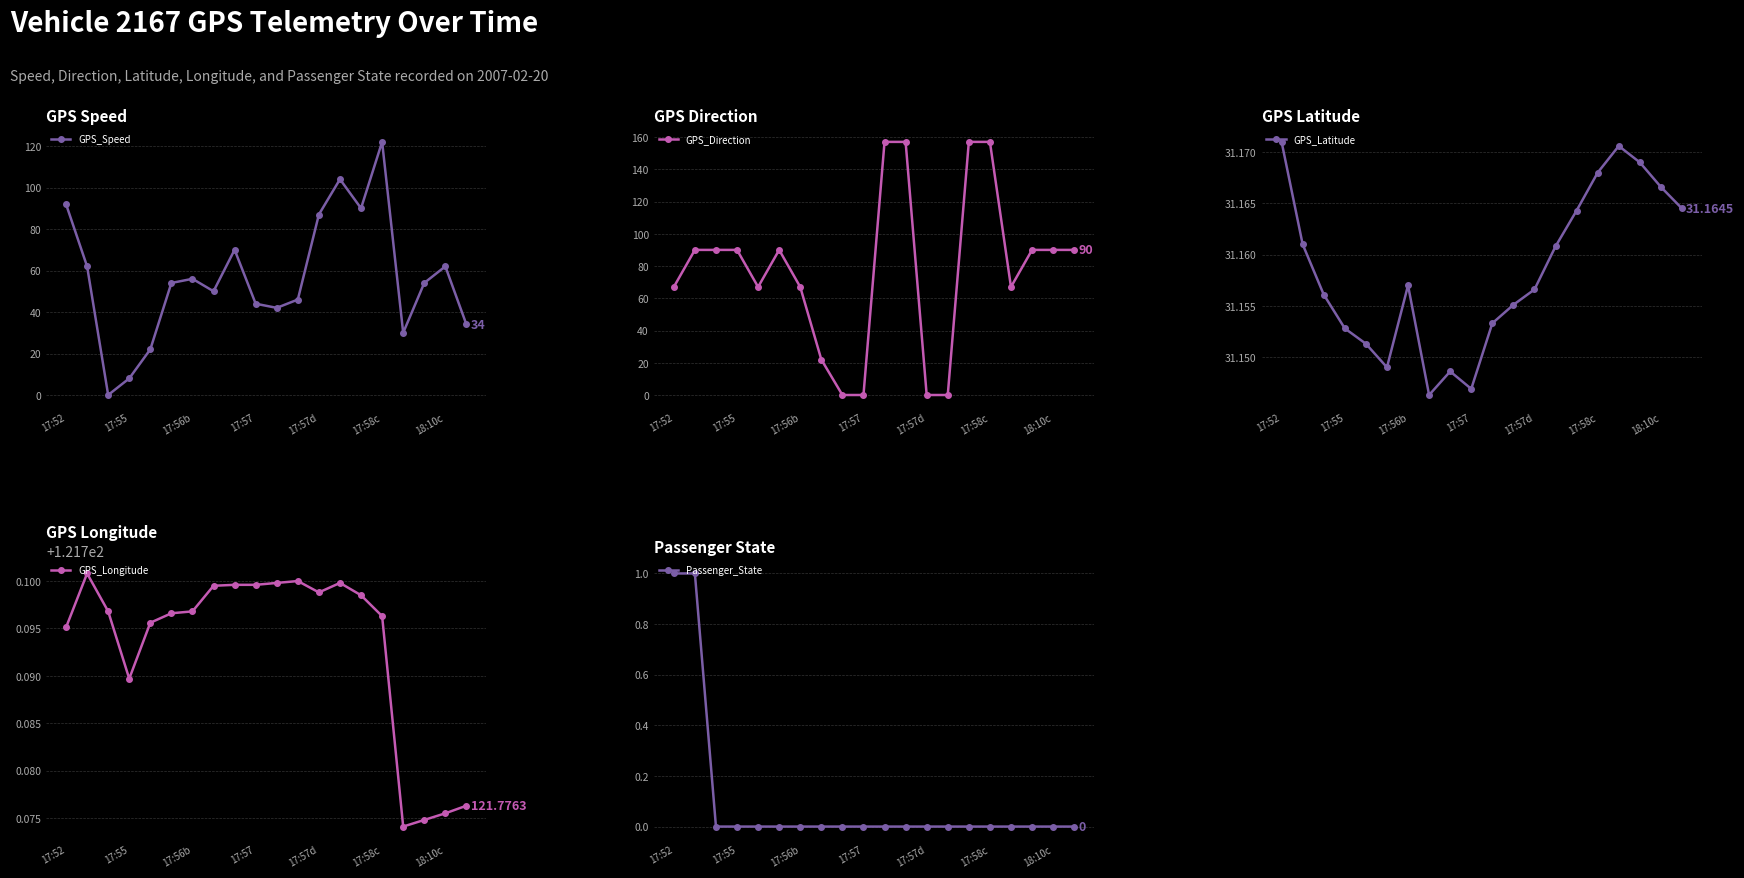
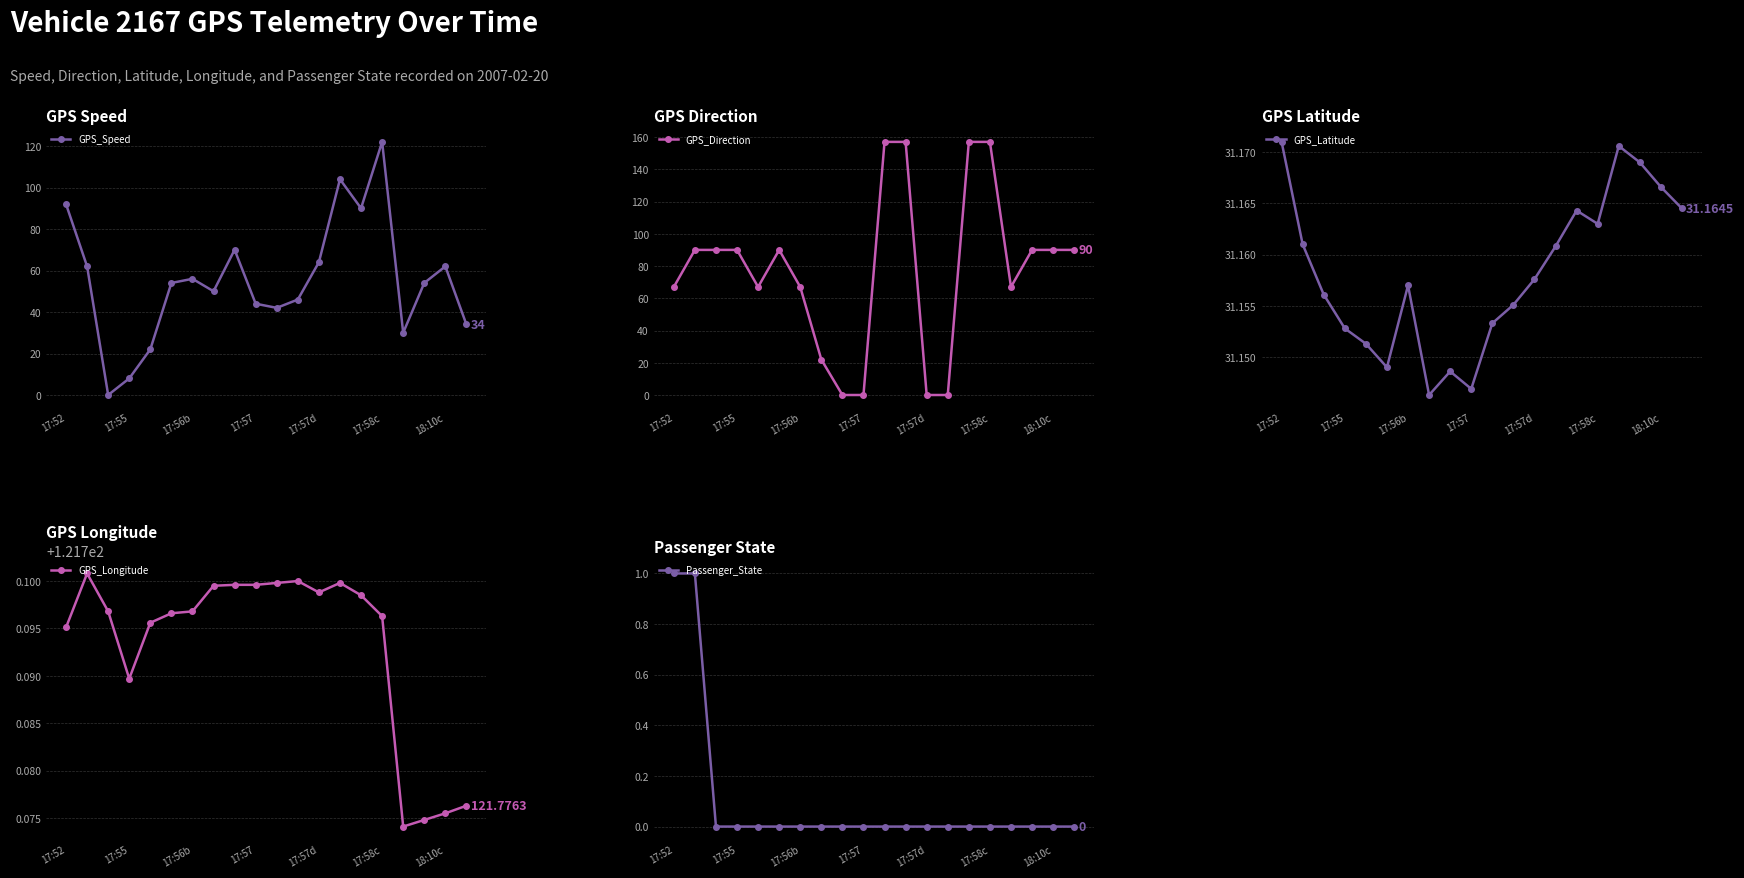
GPS Speed, 17:57d: 87 -> 64
GPS Latitude, 17:57d: 31.1566 -> 31.1576
GPS Latitude, 17:58c: 31.168 -> 31.163
